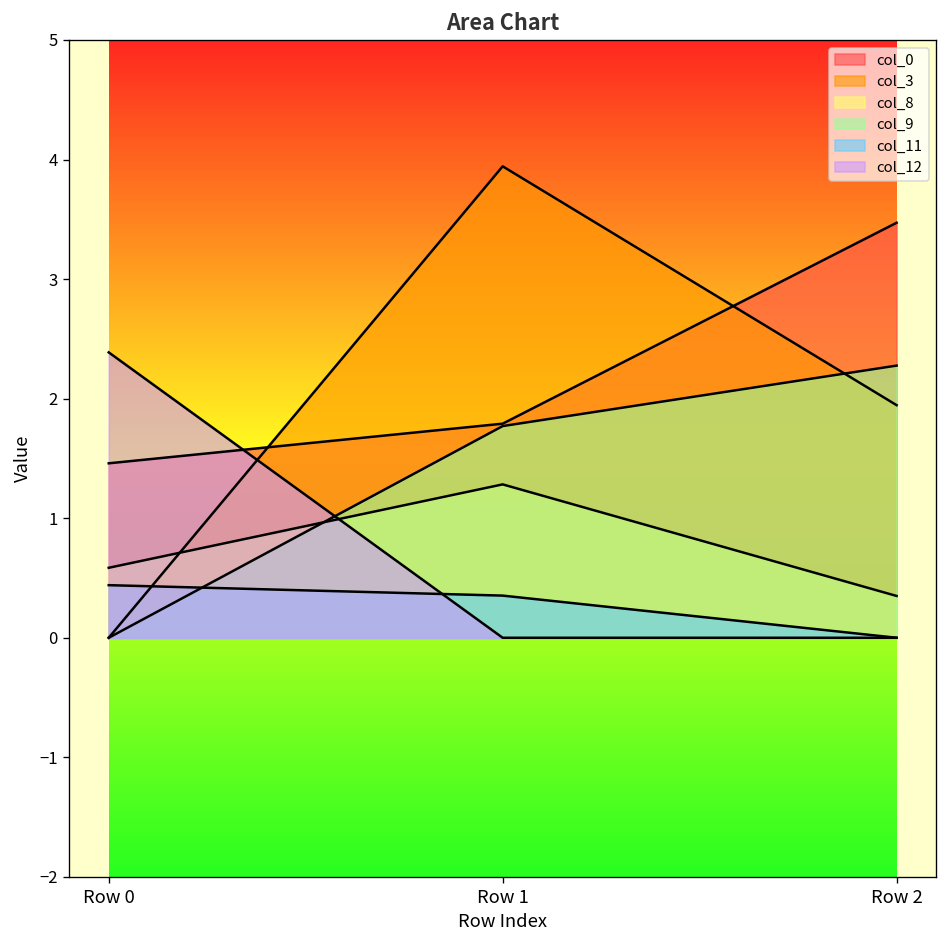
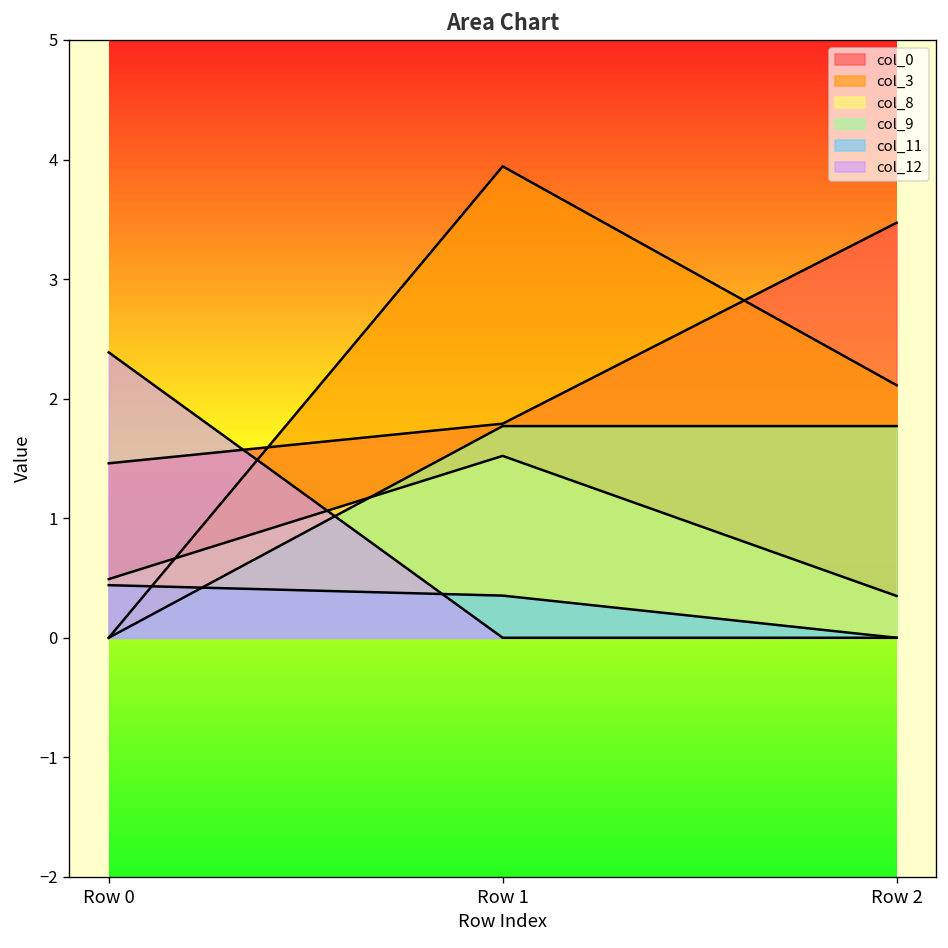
col_8, Row 0: 0.6 -> 0.5
col_8, Row 1: 1.3 -> 1.5
col_3, Row 2: 1.9 -> 2.1
col_9, Row 2: 2.3 -> 1.8
